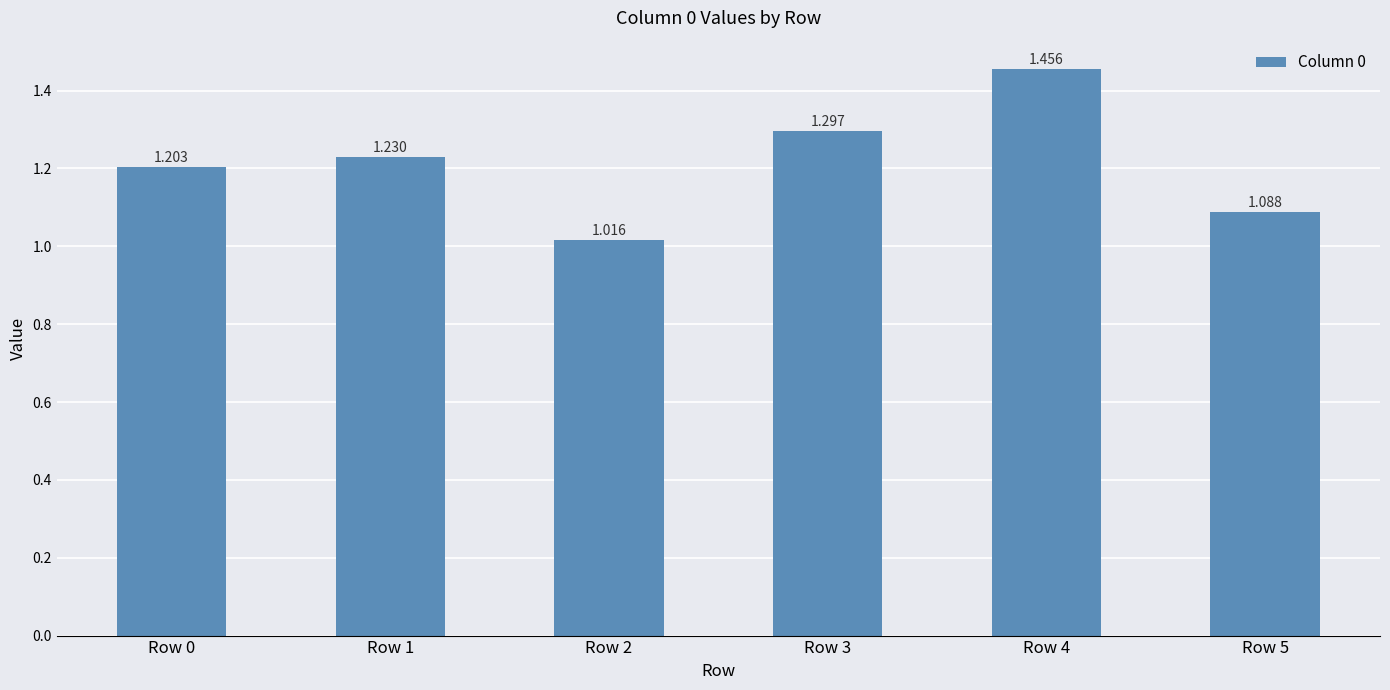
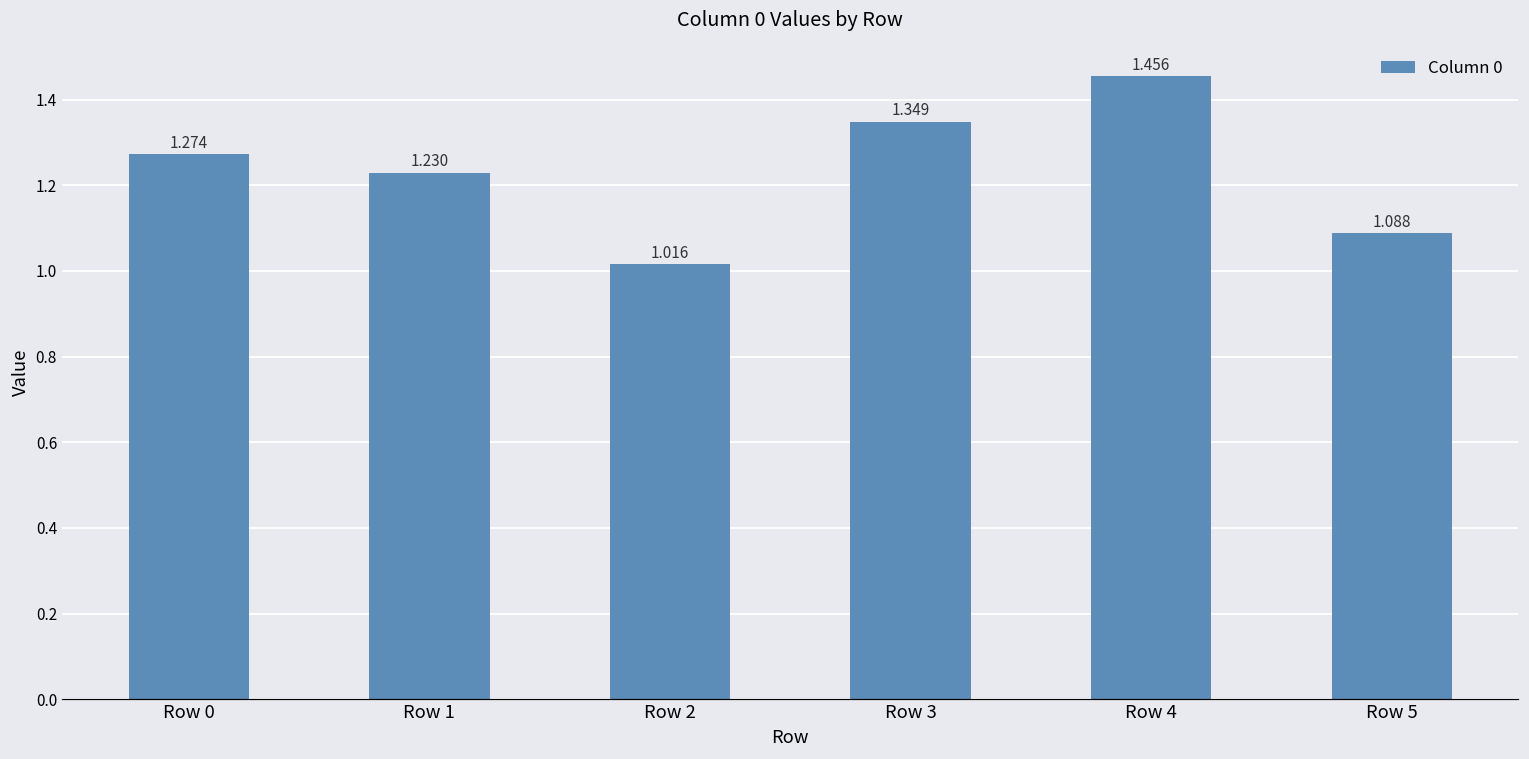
Row 0: 1.203 -> 1.274
Row 3: 1.297 -> 1.349
